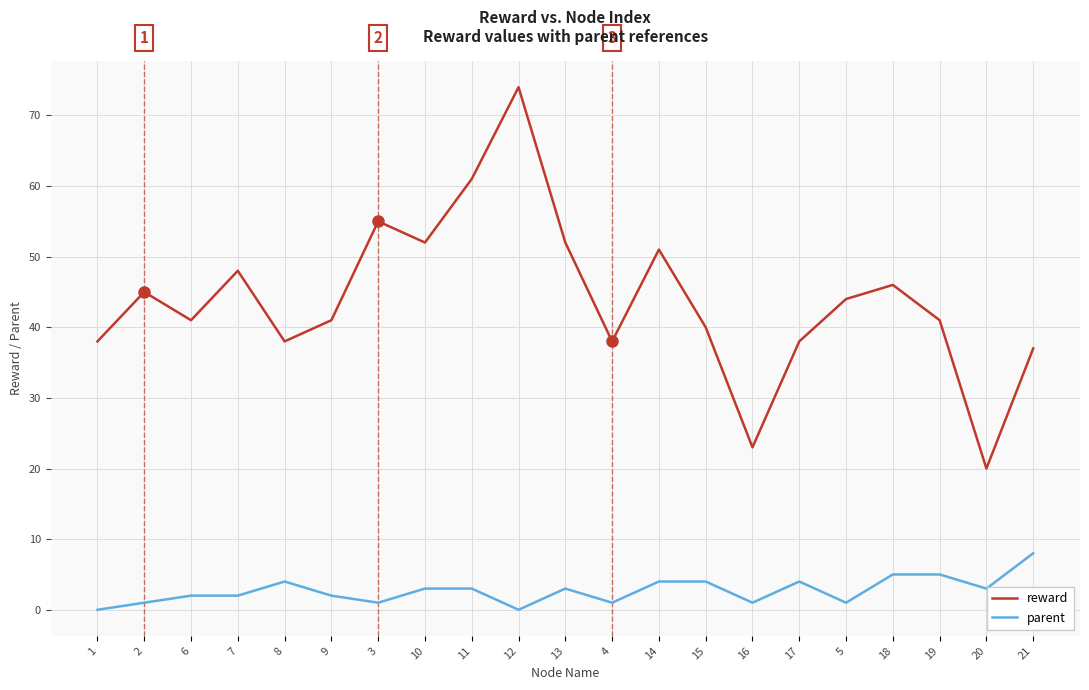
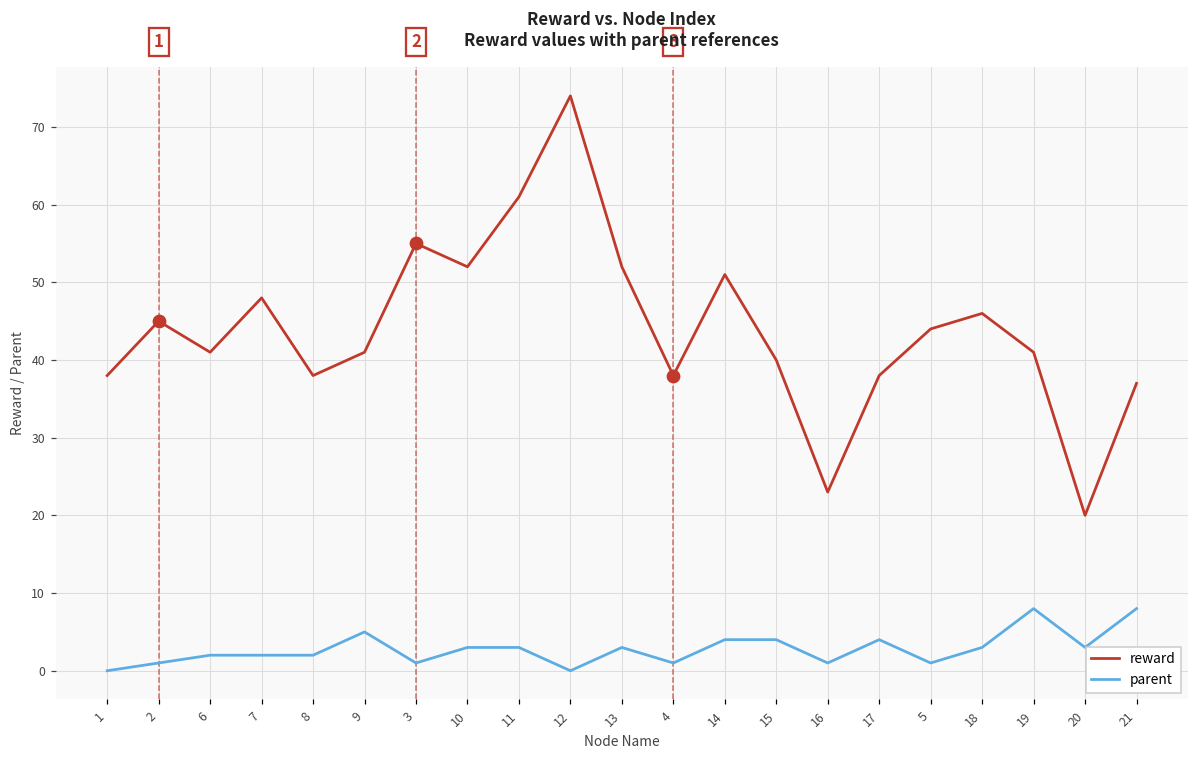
parent, 8: 4 -> 2
parent, 9: 2 -> 5
parent, 18: 5 -> 3
parent, 19: 5 -> 8
